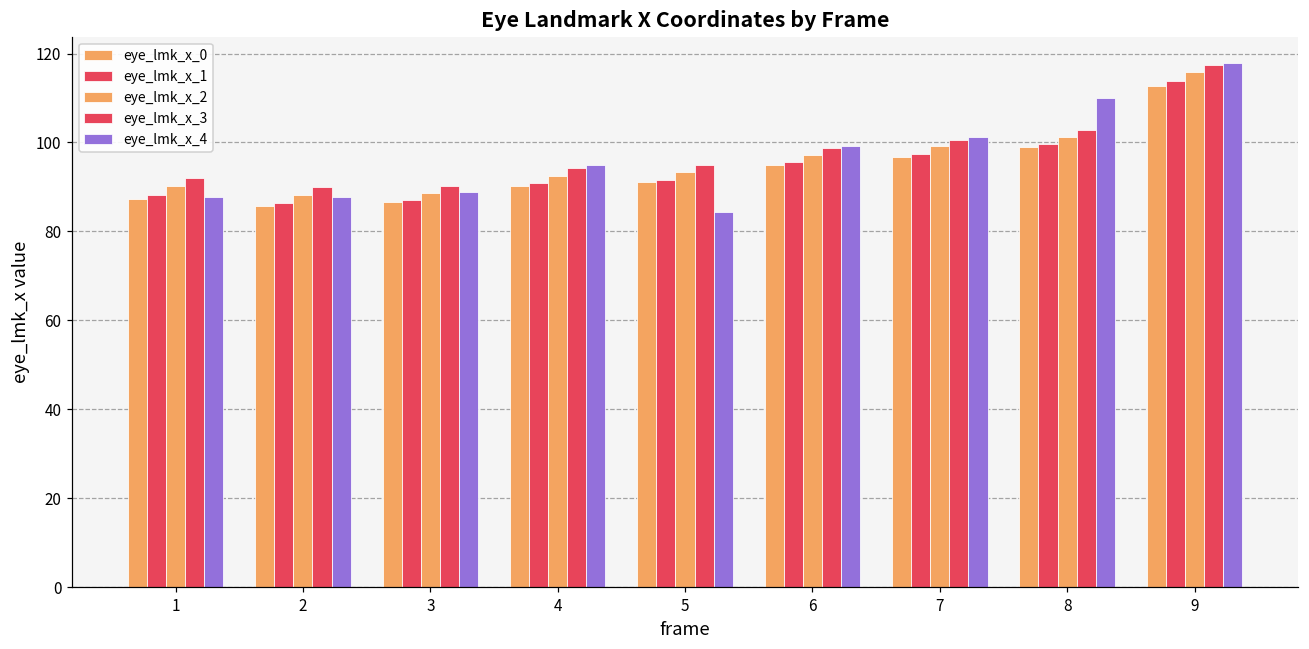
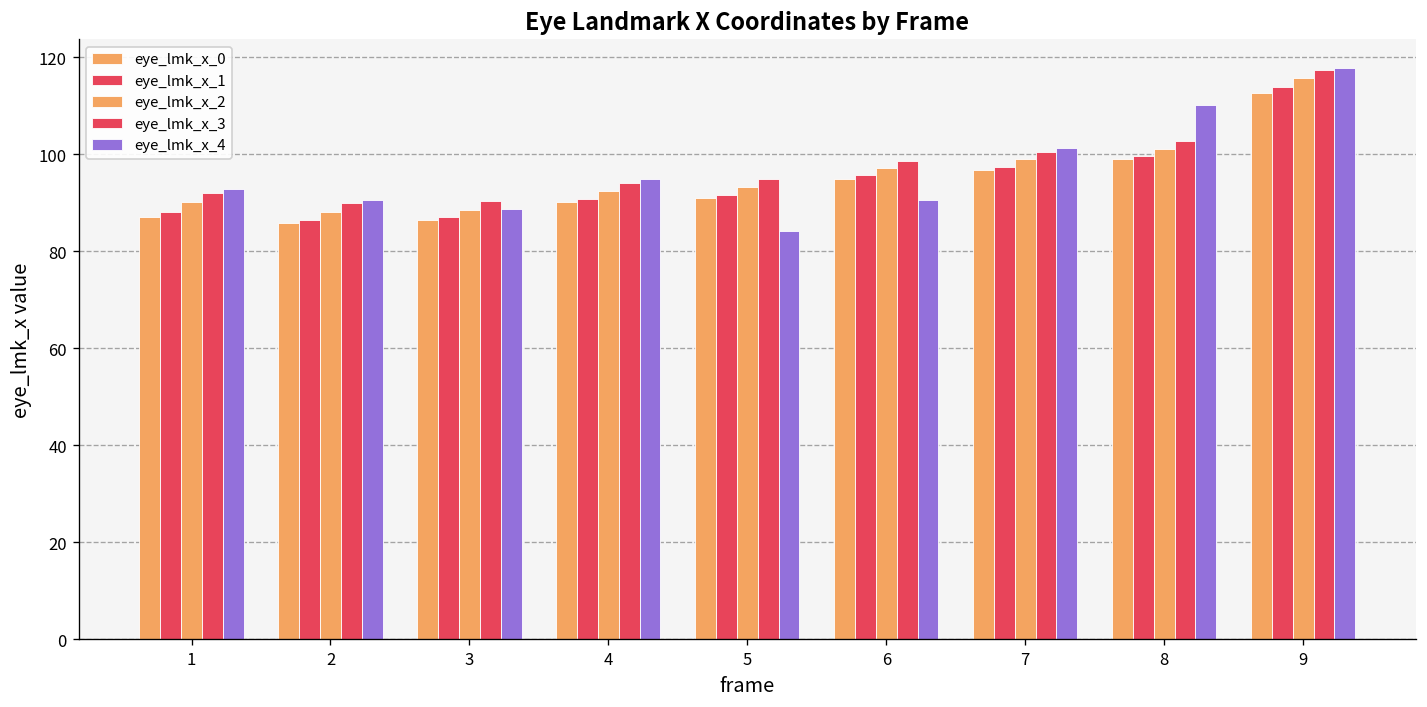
eye_lmk_x_4, 1: 88 -> 93
eye_lmk_x_4, 2: 88 -> 91
eye_lmk_x_4, 6: 99 -> 91
